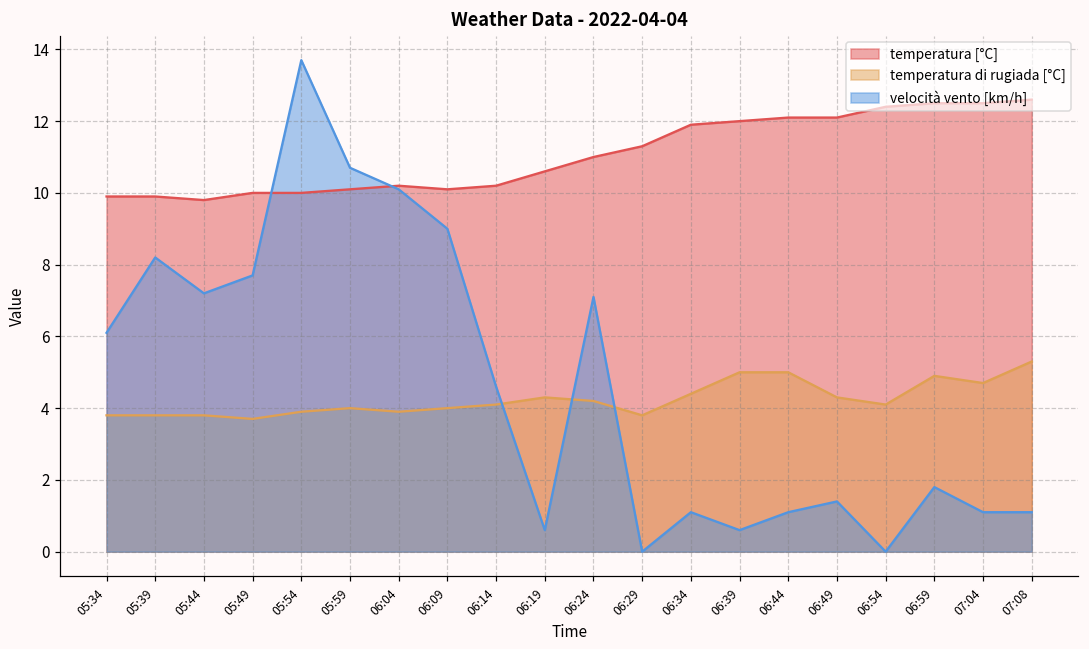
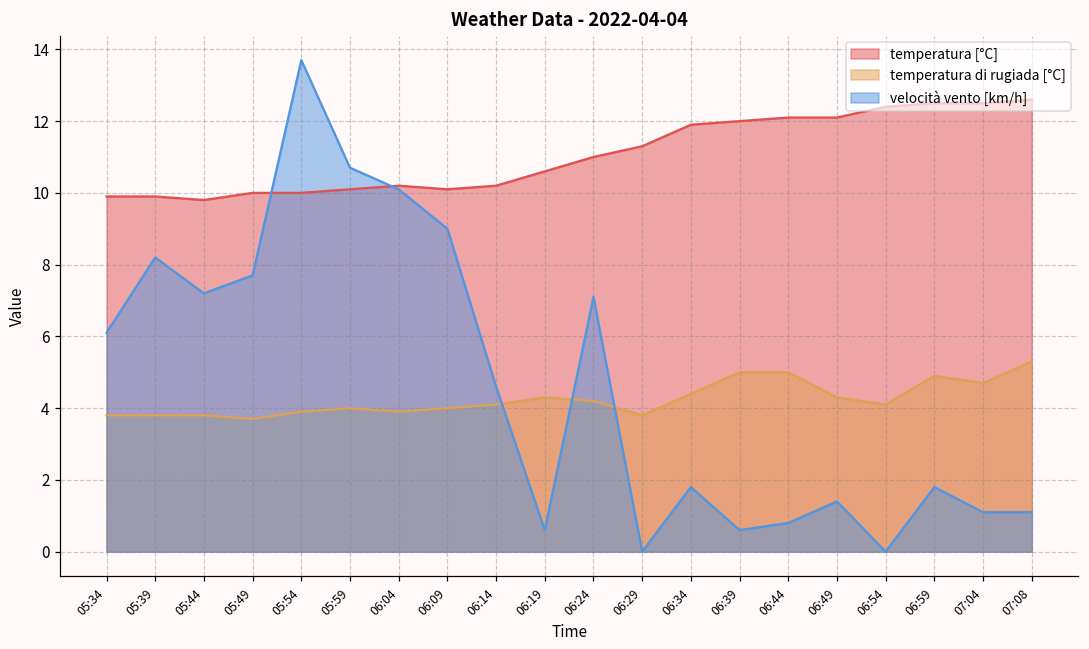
velocità vento [km/h], 06:34: 1.1 -> 1.8
velocità vento [km/h], 06:44: 1.1 -> 0.8
